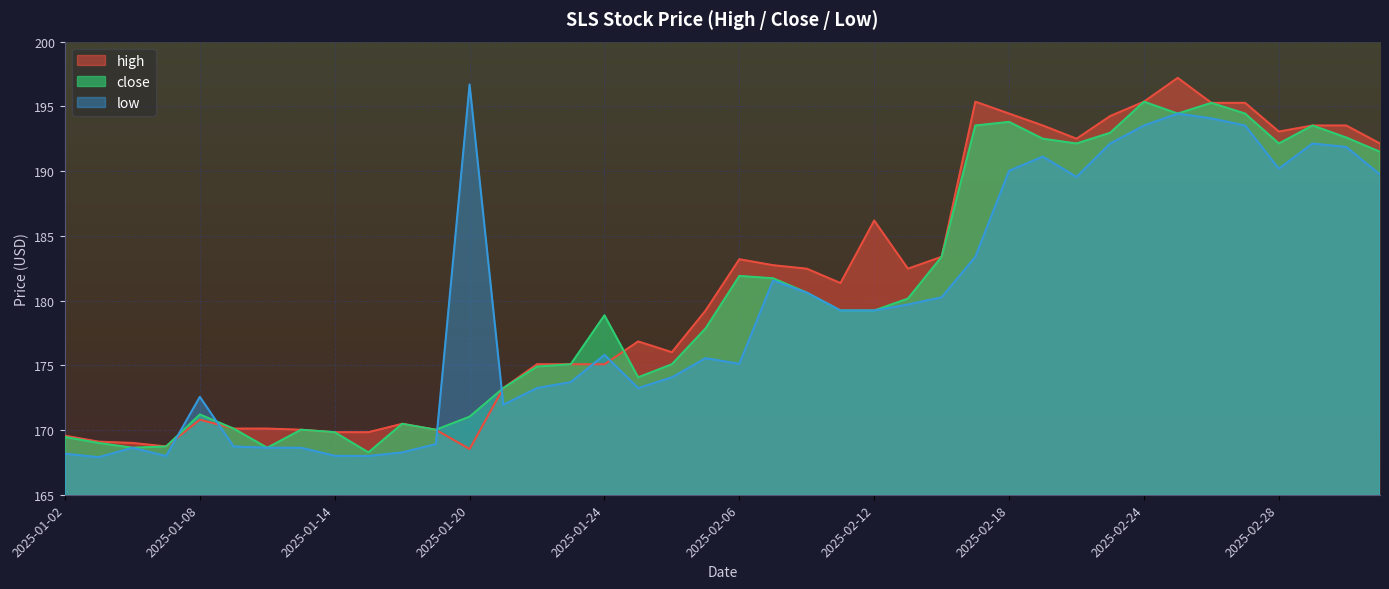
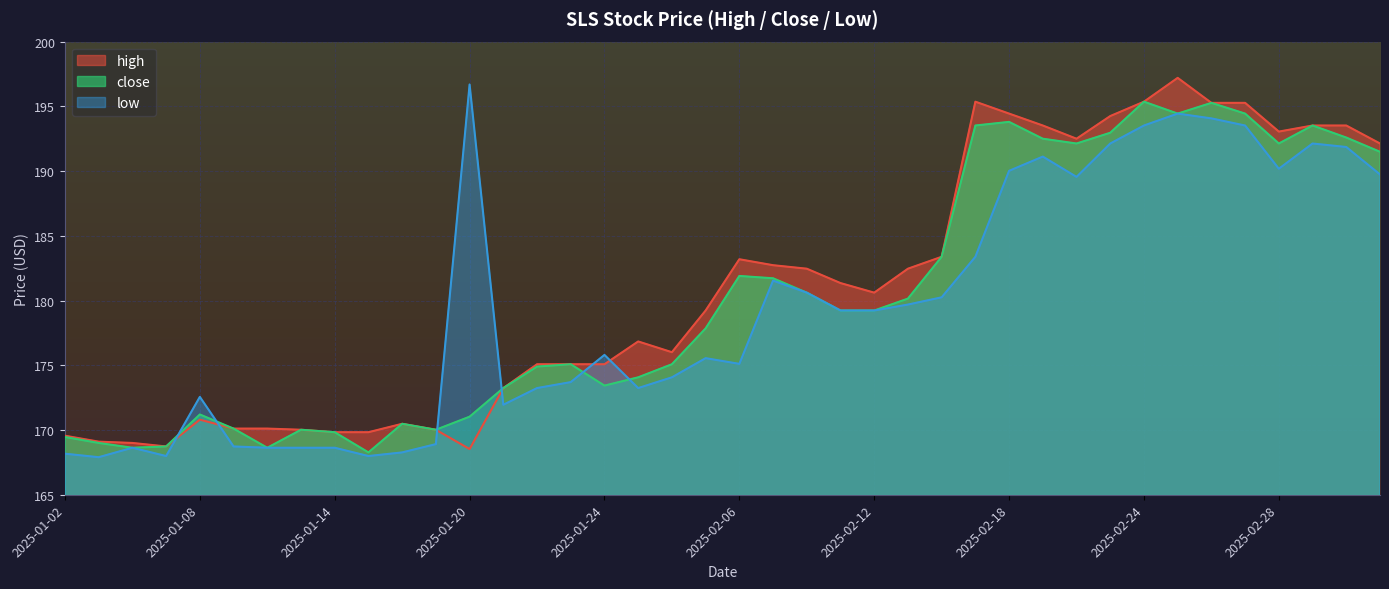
low, 2025-01-14: 168.0 -> 168.6
close, 2025-01-24: 178.9 -> 173.4
high, 2025-02-12: 186.2 -> 180.6
